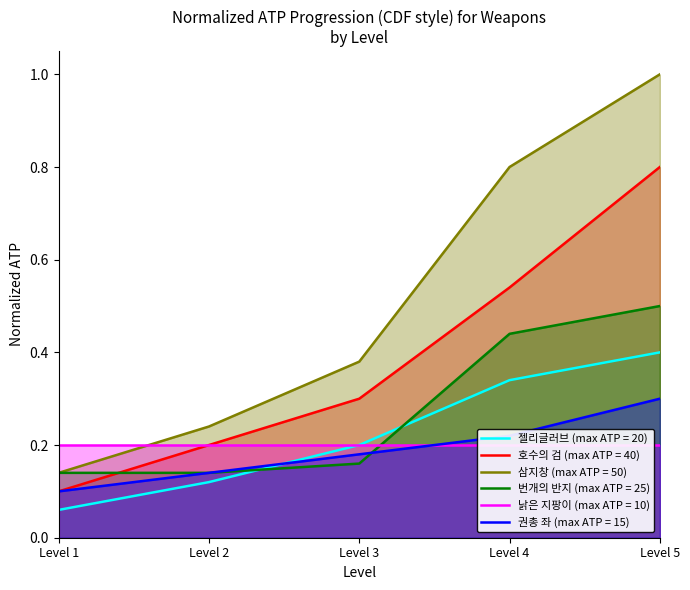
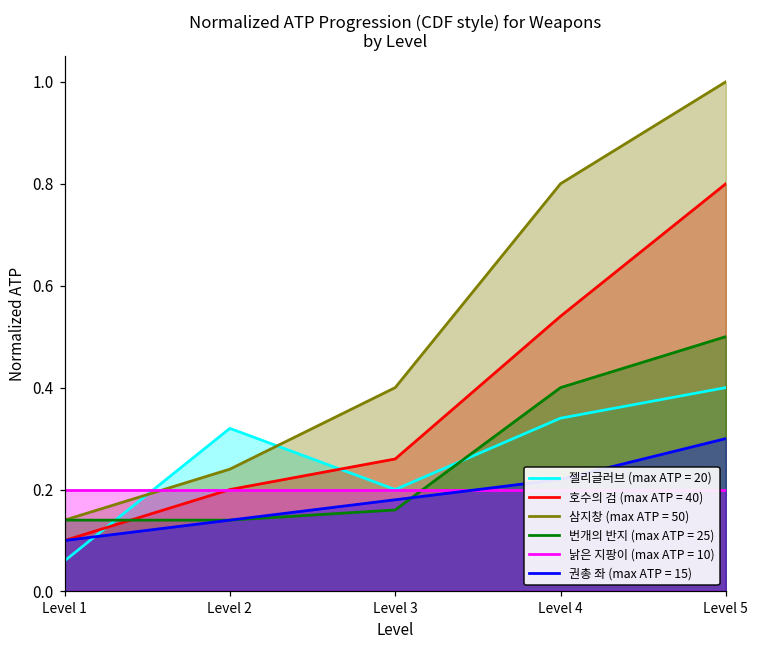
젤리글러브 (max ATP = 20), Level 2: 0.12 -> 0.32
호수의 검 (max ATP = 40), Level 3: 0.30 -> 0.26
삼지창 (max ATP = 50), Level 3: 0.38 -> 0.40
번개의 반지 (max ATP = 25), Level 4: 0.44 -> 0.40
